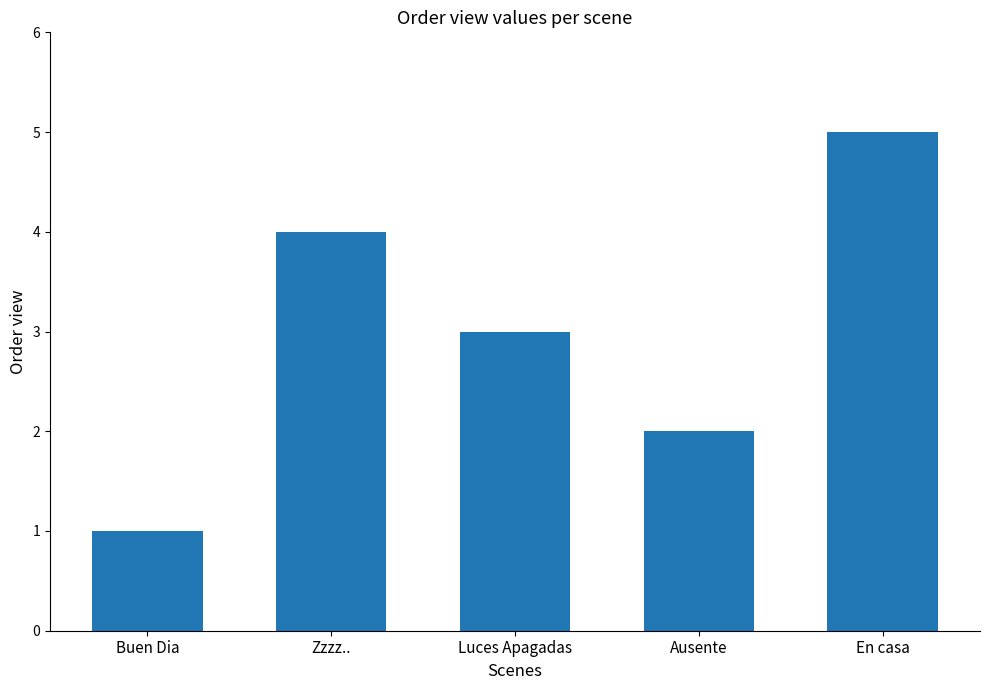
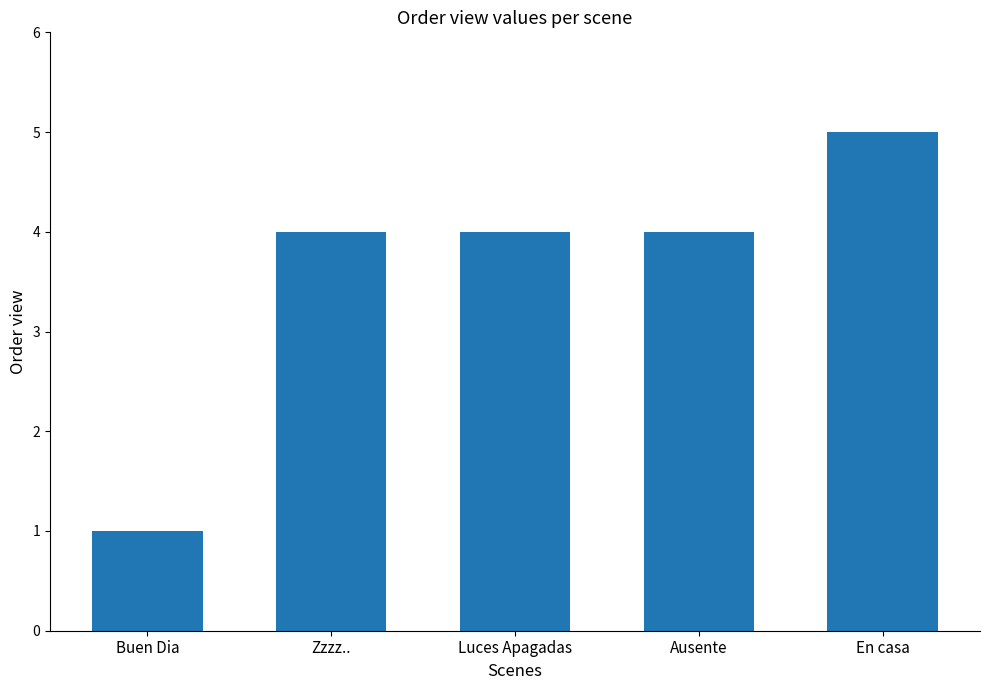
Luces Apagadas: 3 -> 4
Ausente: 2 -> 4
